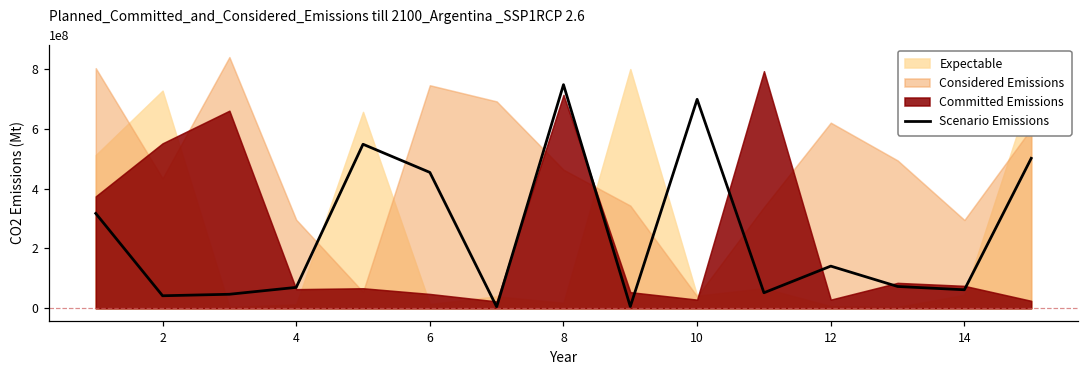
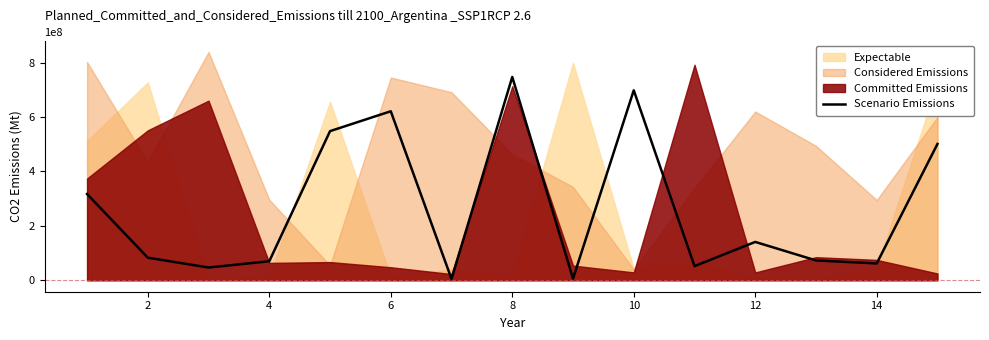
Scenario Emissions, 2: 40000000 -> 80000000
Scenario Emissions, 6: 450000000 -> 620000000
